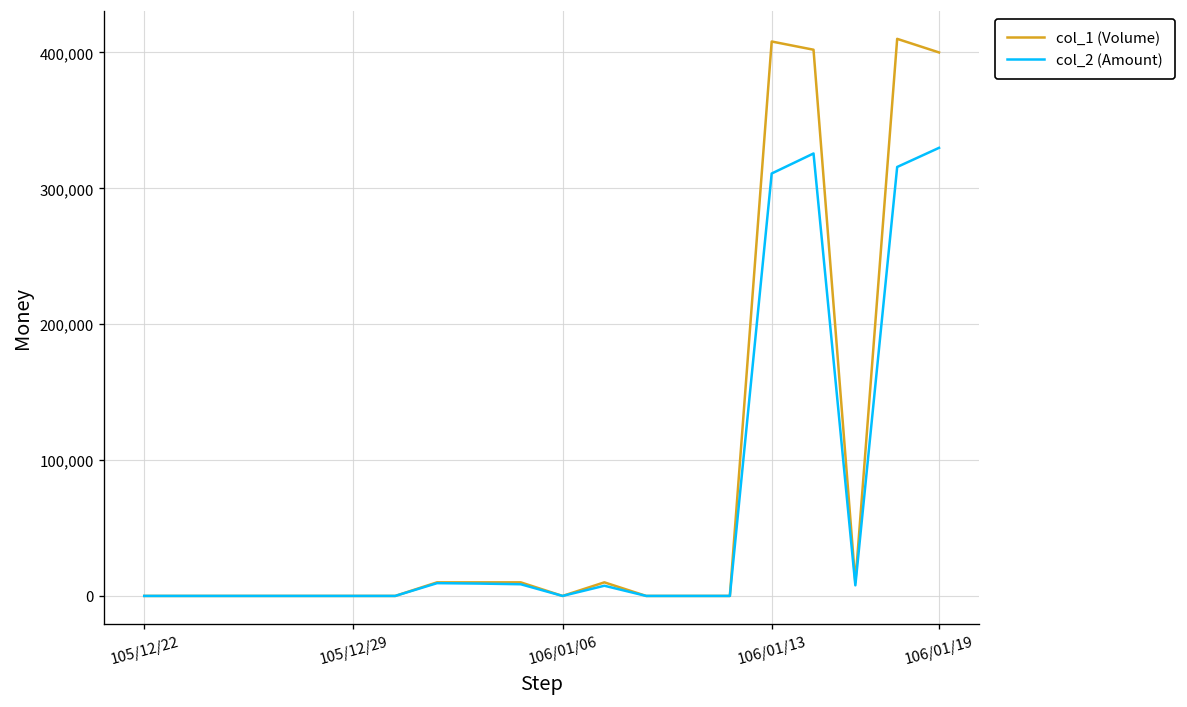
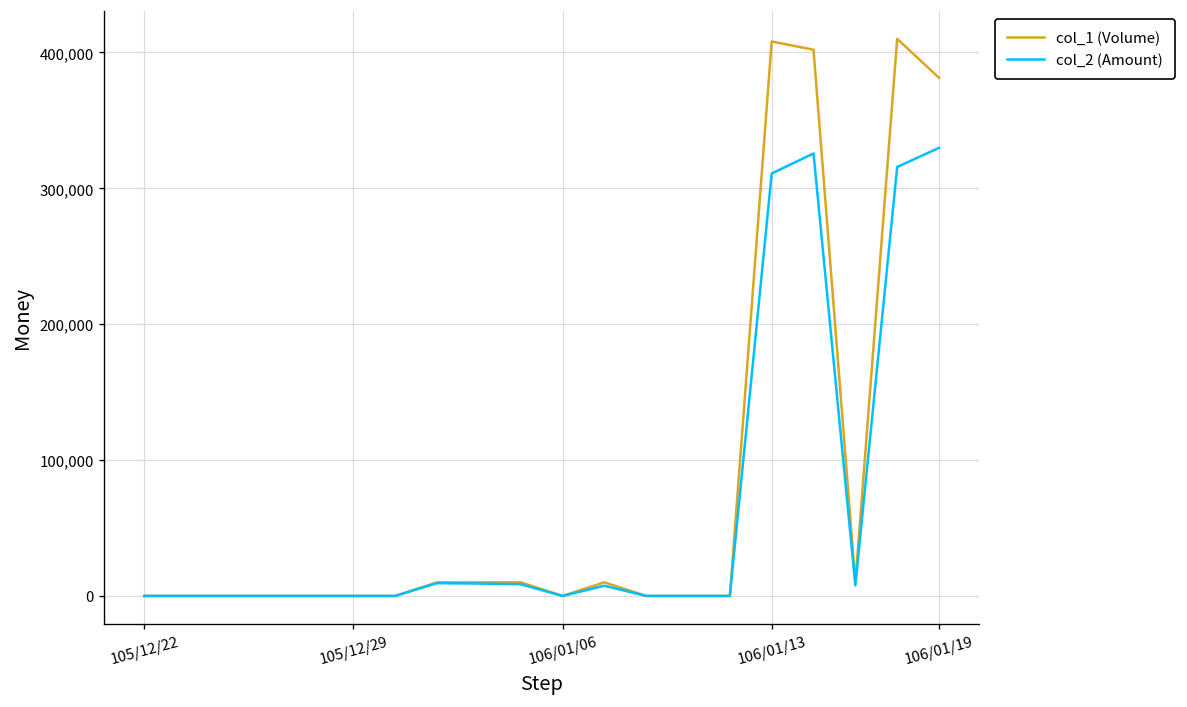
col_1 (Volume), 106/01/19: 400,000 -> 381,000
